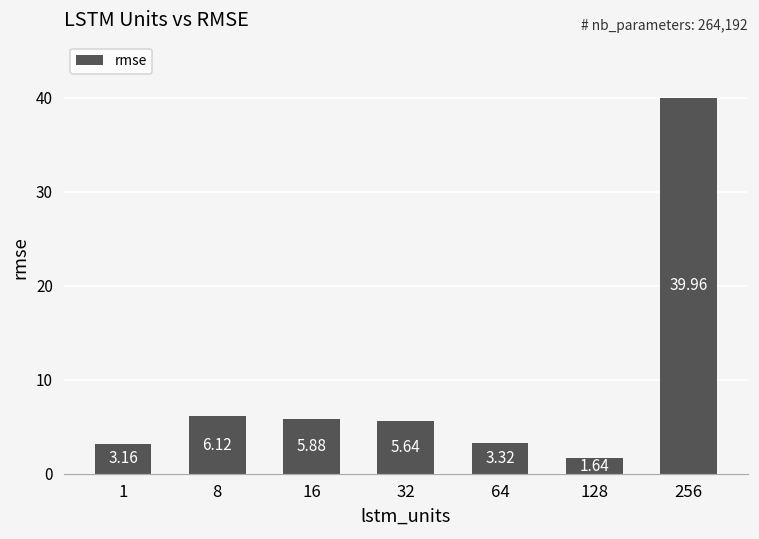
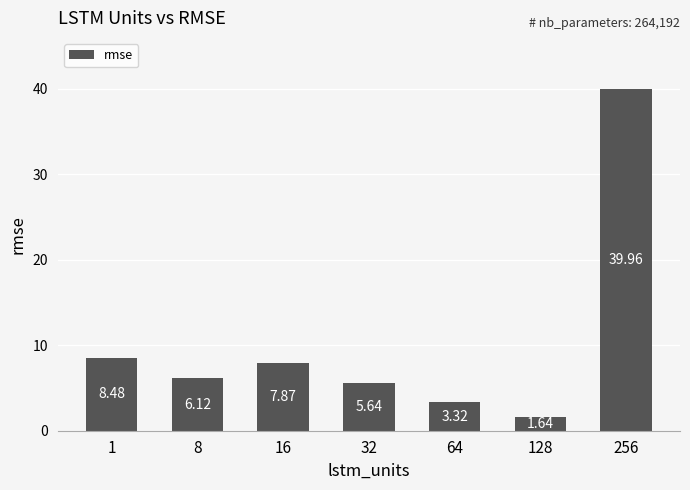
1: 3.16 -> 8.48
16: 5.88 -> 7.87
